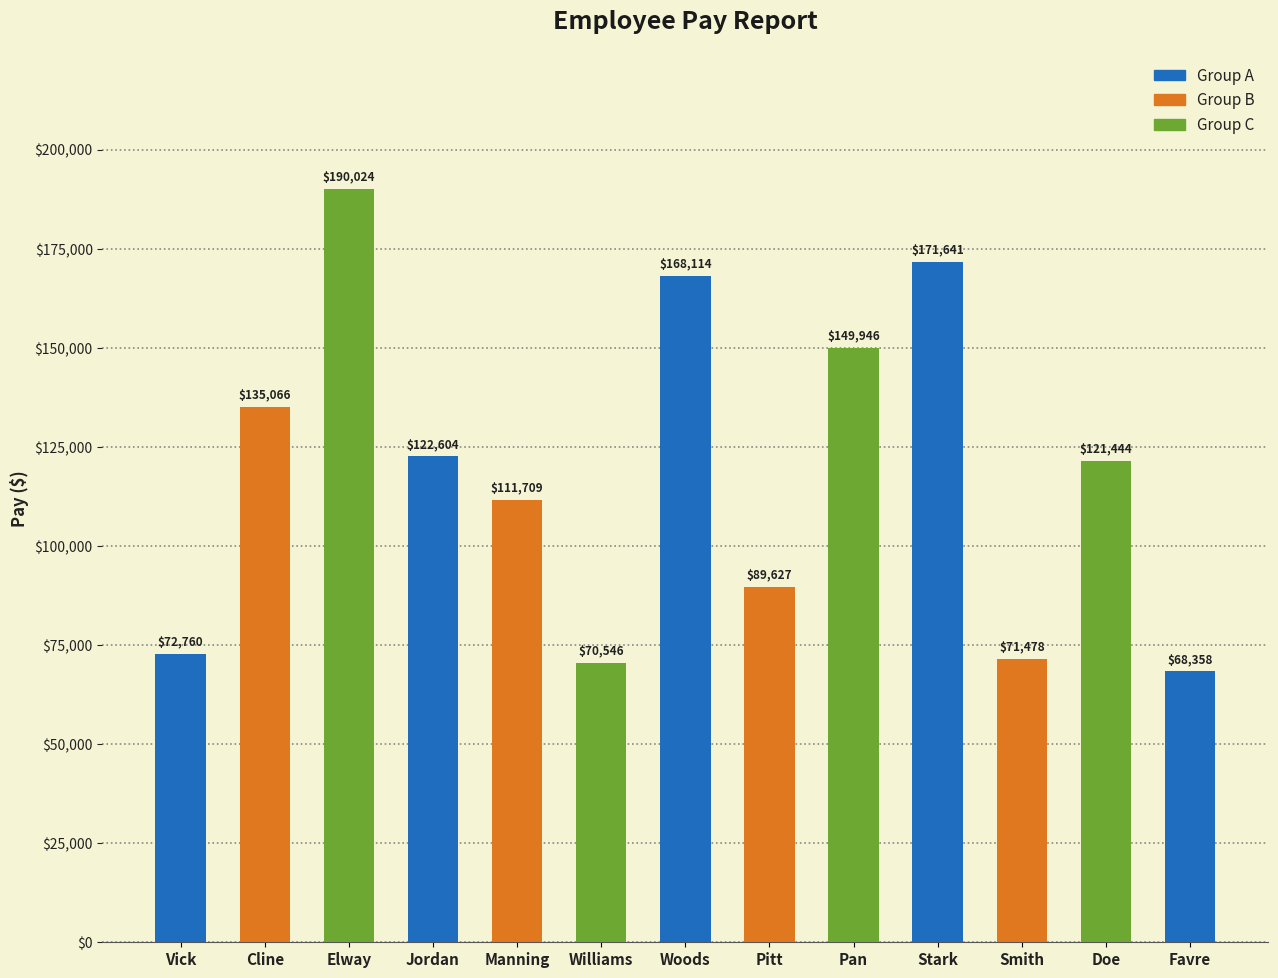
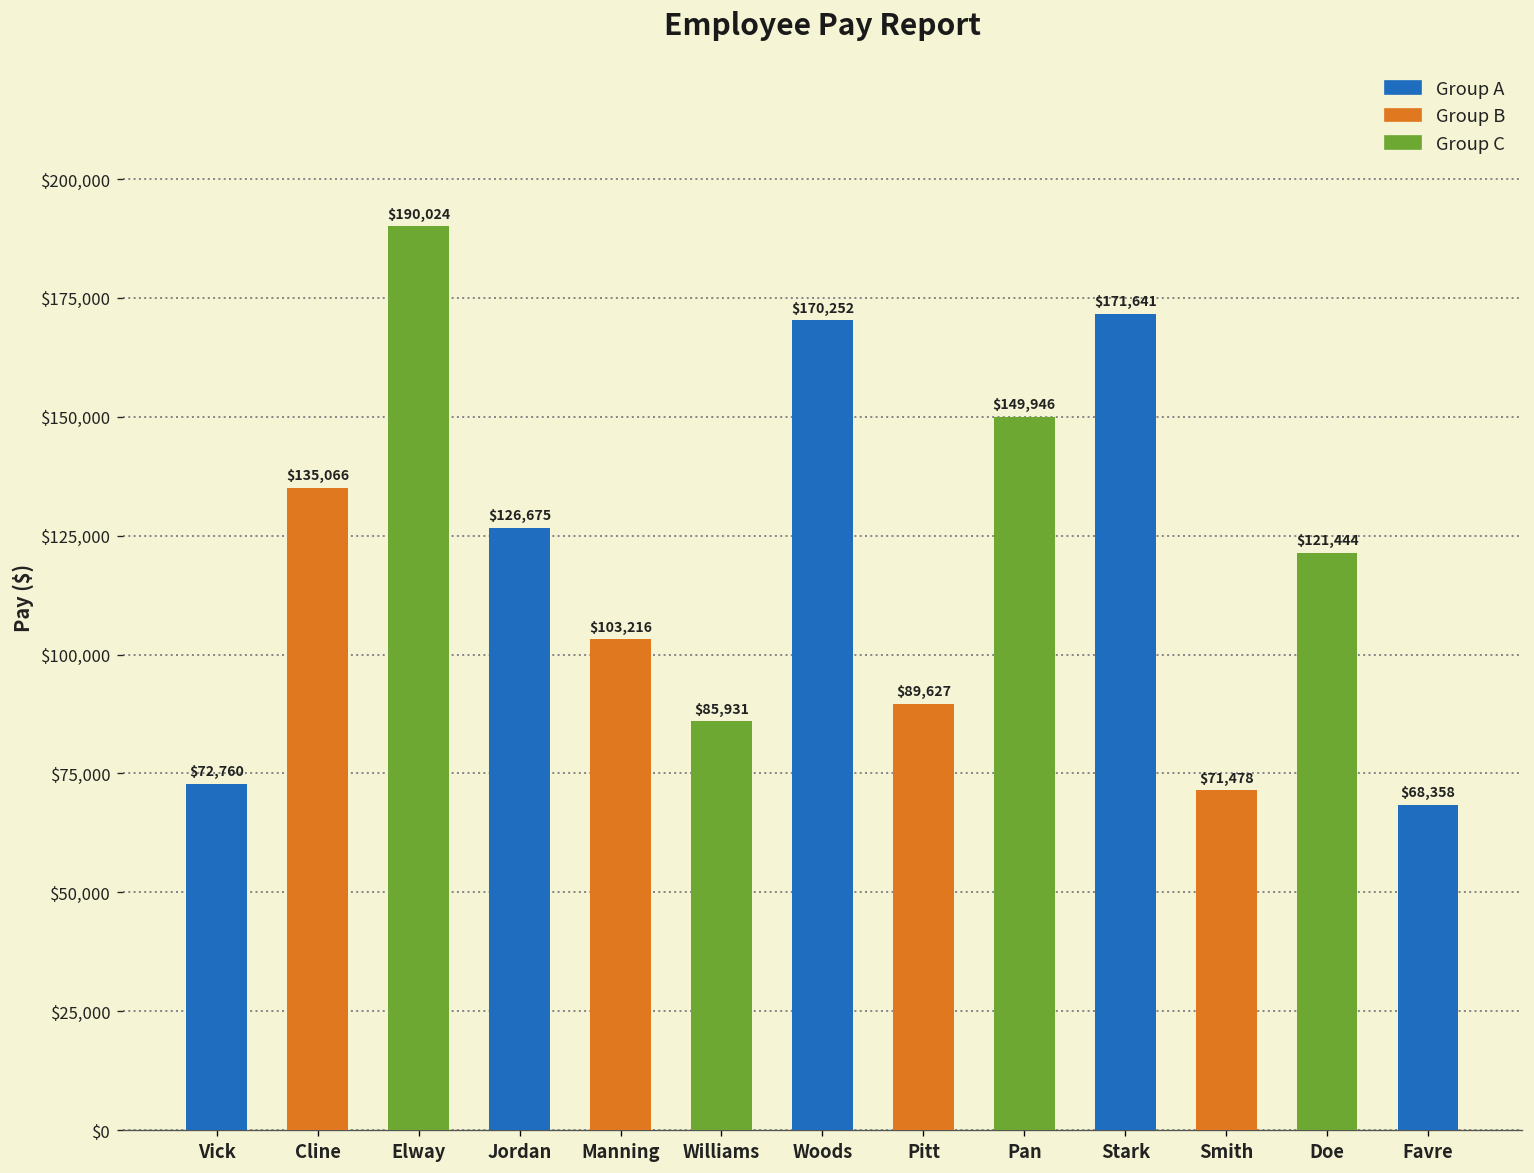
Jordan: $122,604 -> $126,675
Manning: $111,709 -> $103,216
Williams: $70,546 -> $85,931
Woods: $168,114 -> $170,252
